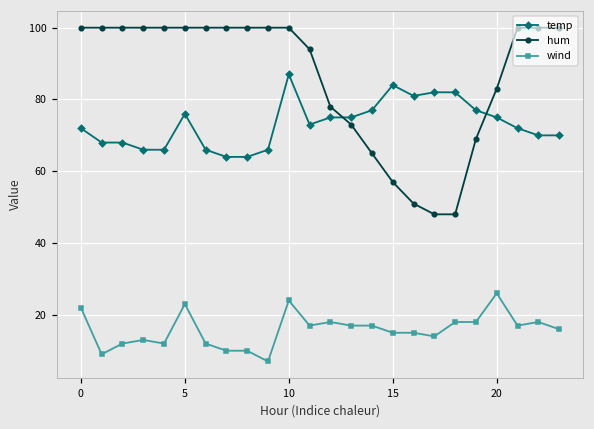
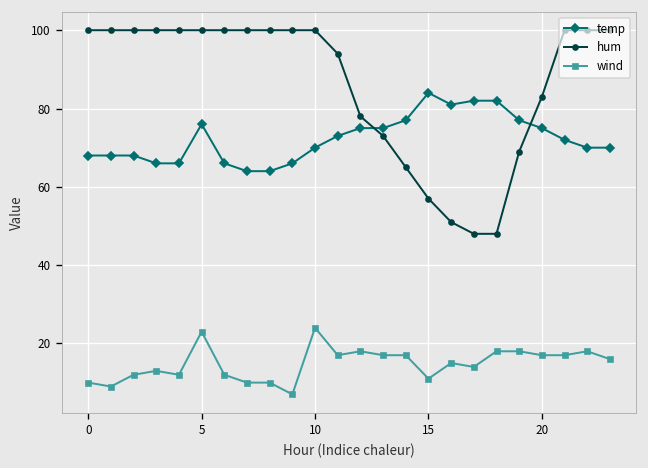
temp, 0: 72 -> 68
wind, 0: 22 -> 10
temp, 10: 87 -> 70
wind, 15: 15 -> 11
wind, 20: 26 -> 17
